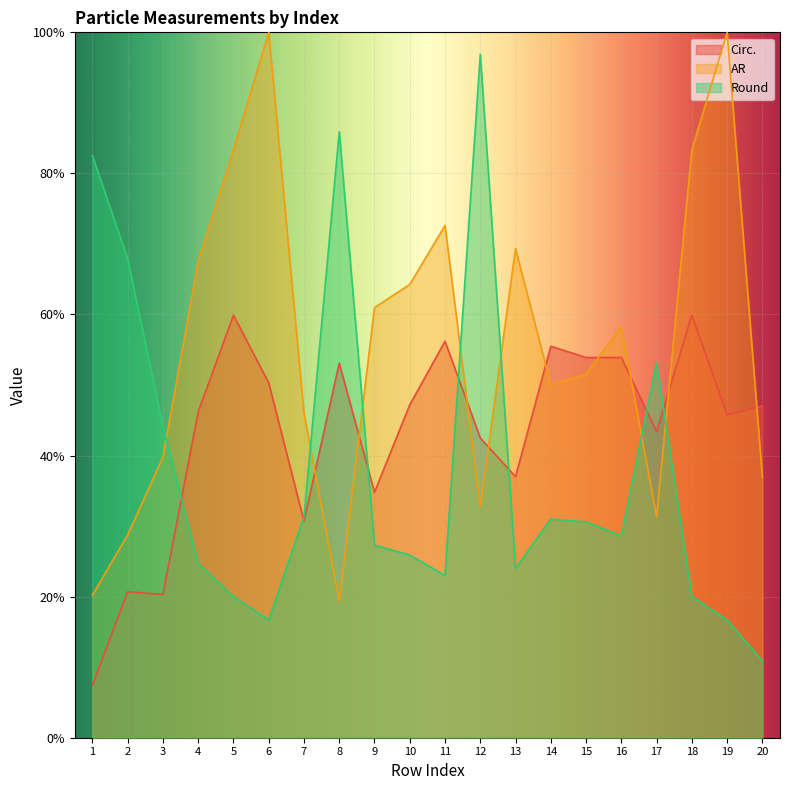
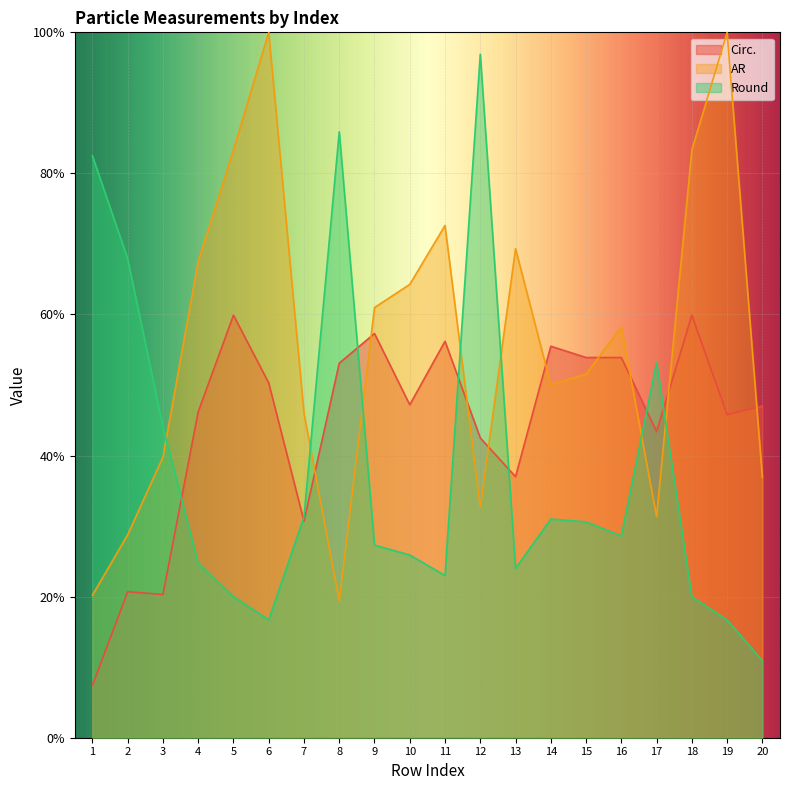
Circ., 9: 35% -> 57%
